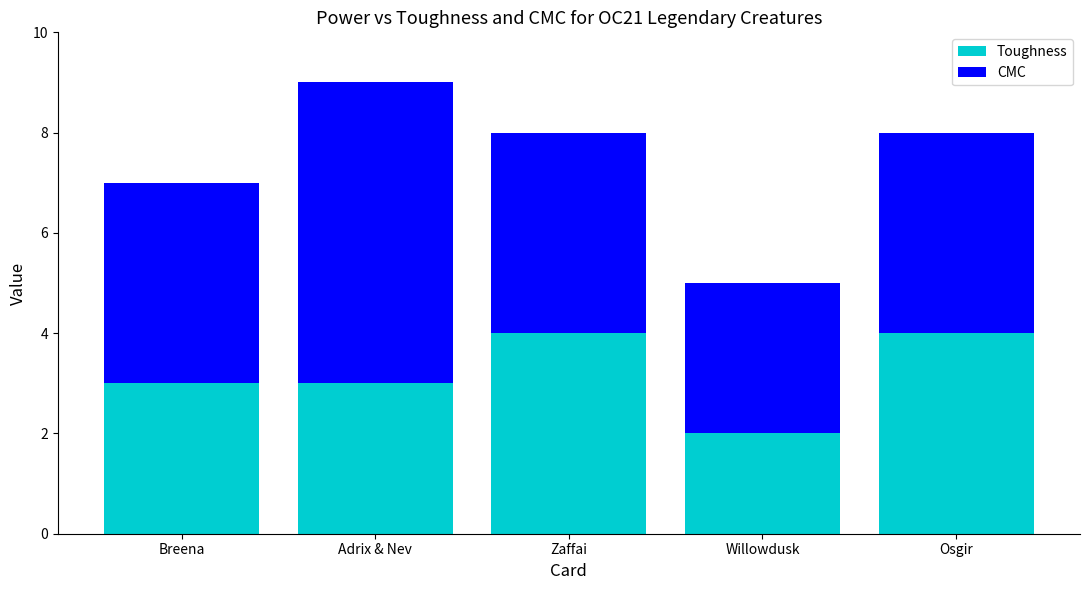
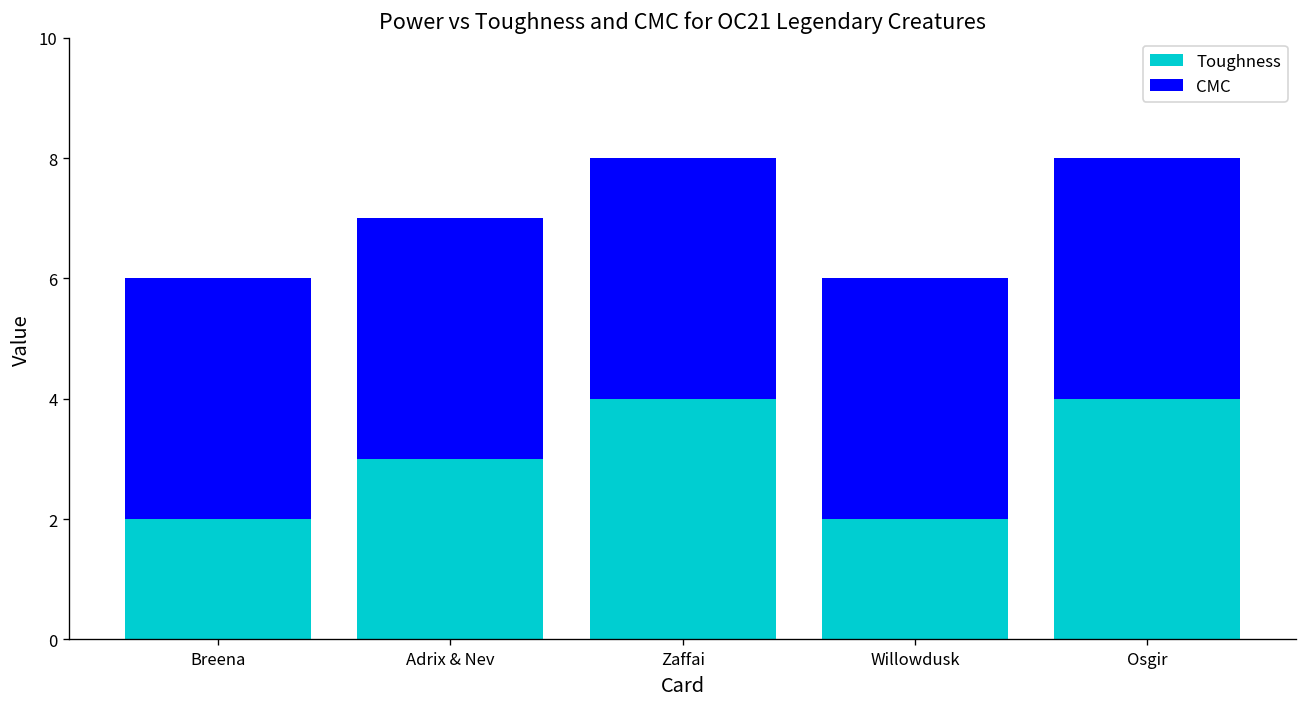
Toughness, Breena: 3 -> 2
CMC, Adrix & Nev: 6 -> 4
CMC, Willowdusk: 3 -> 4
